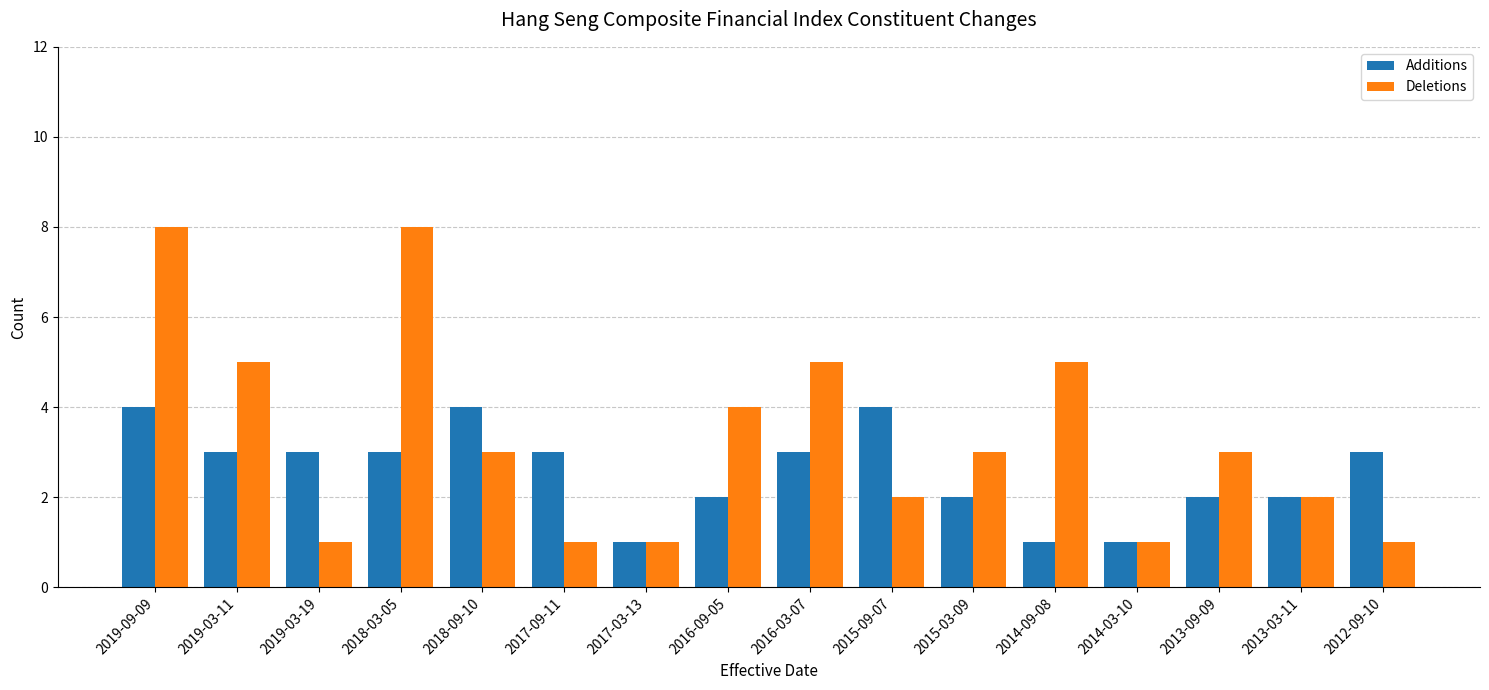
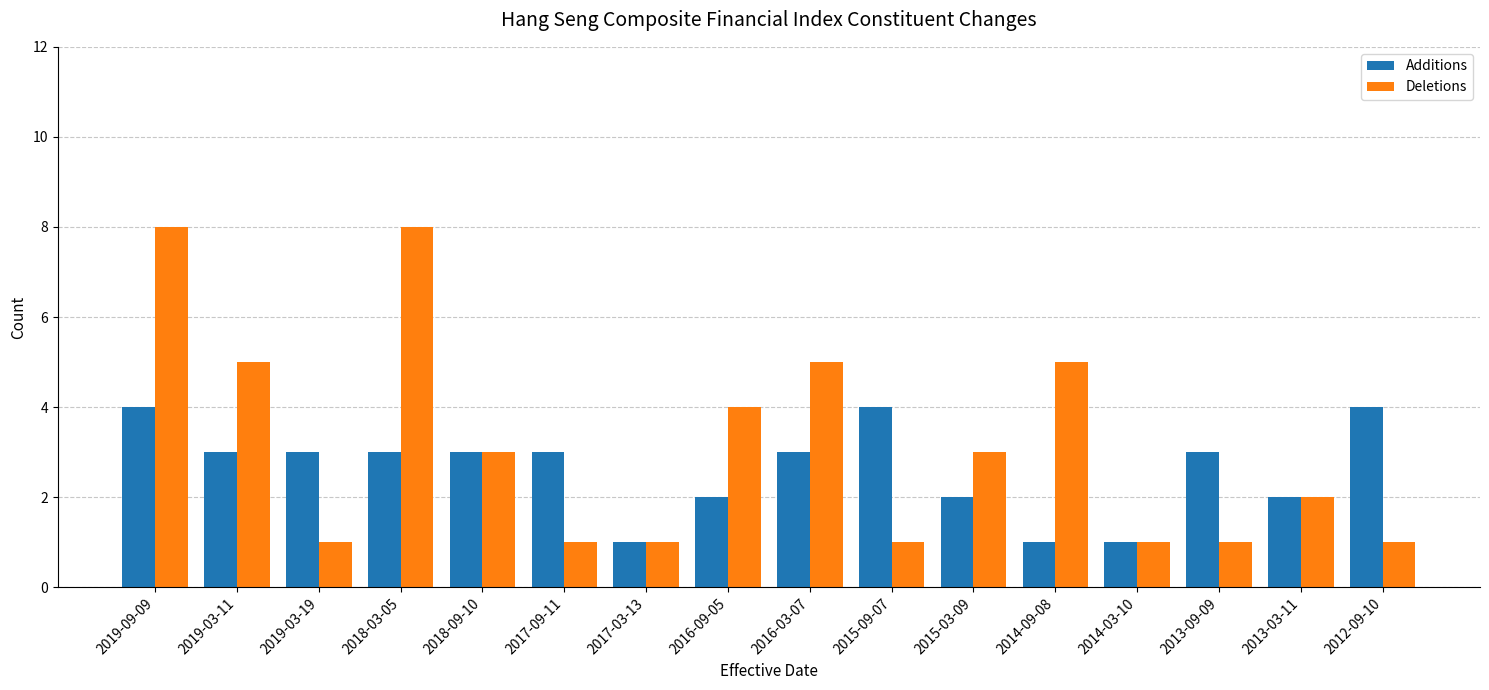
Additions, 2018-09-10: 4 -> 3
Deletions, 2015-09-07: 2 -> 1
Additions, 2013-09-09: 2 -> 3
Deletions, 2013-09-09: 3 -> 1
Additions, 2012-09-10: 3 -> 4
